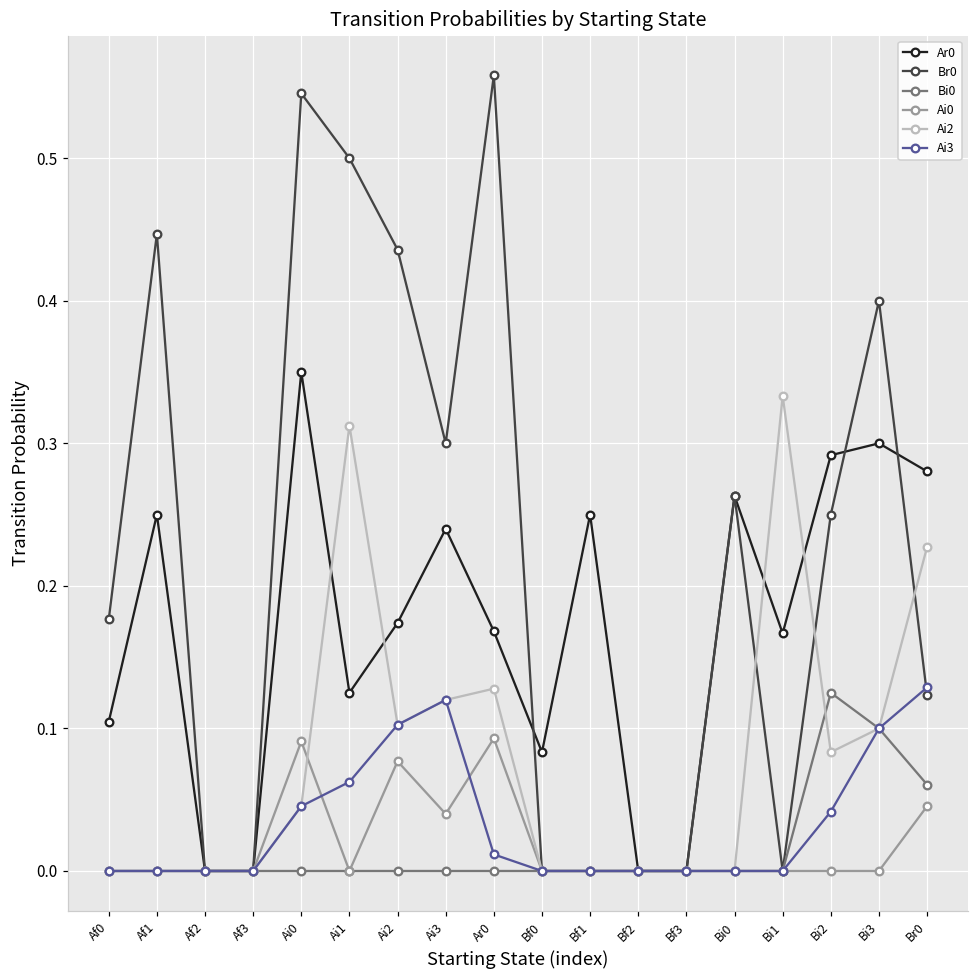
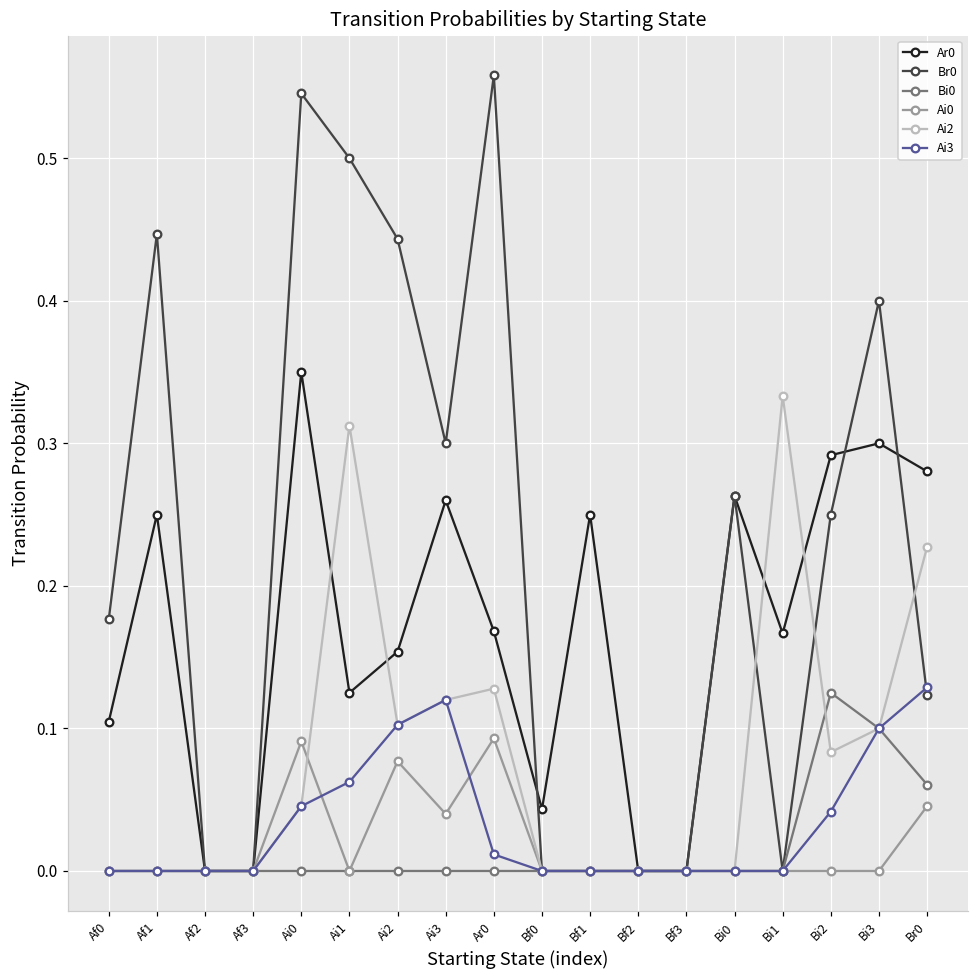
Ar0, Ai2: 0.174 -> 0.154
Br0, Ai2: 0.436 -> 0.443
Ar0, Ai3: 0.24 -> 0.26
Ar0, Bf0: 0.083 -> 0.043
